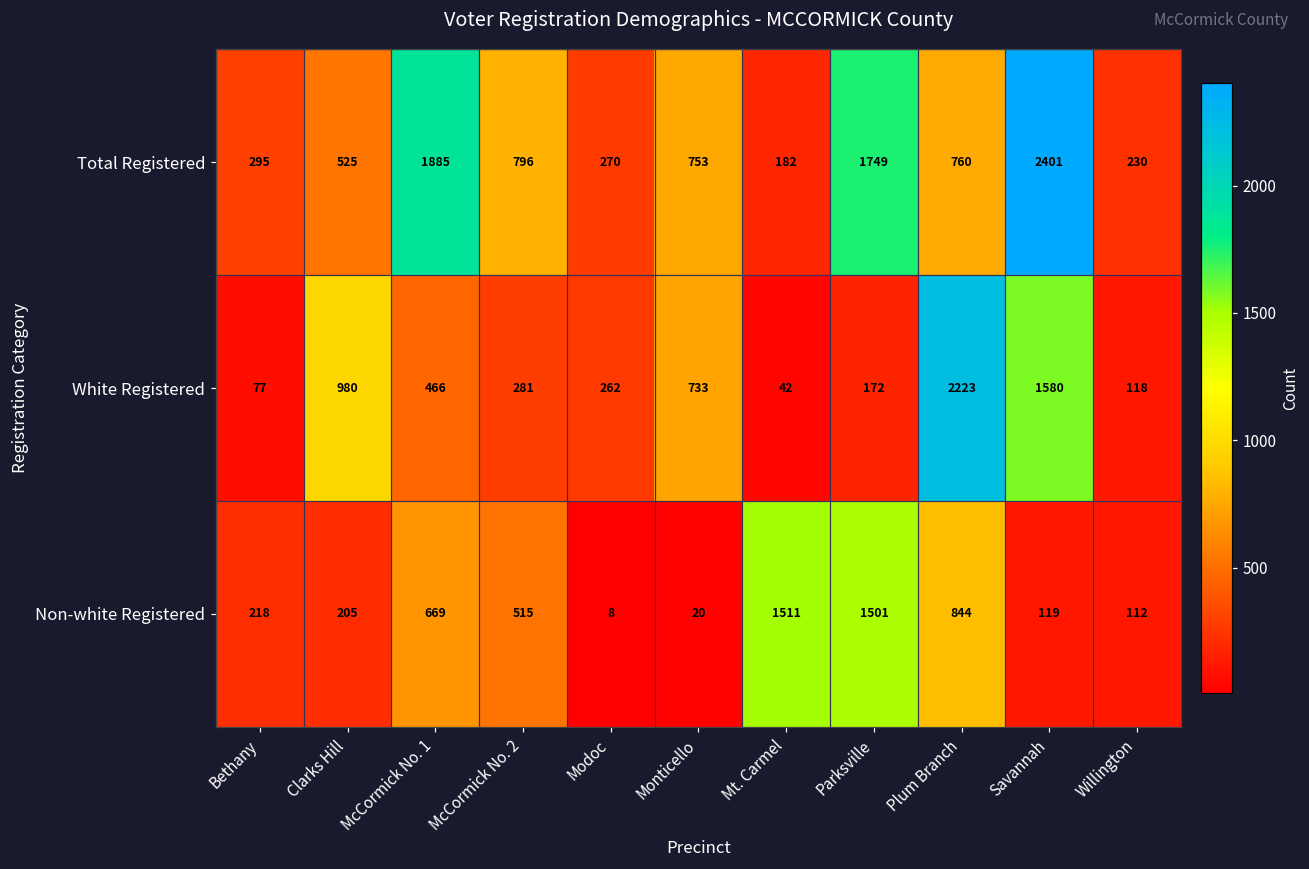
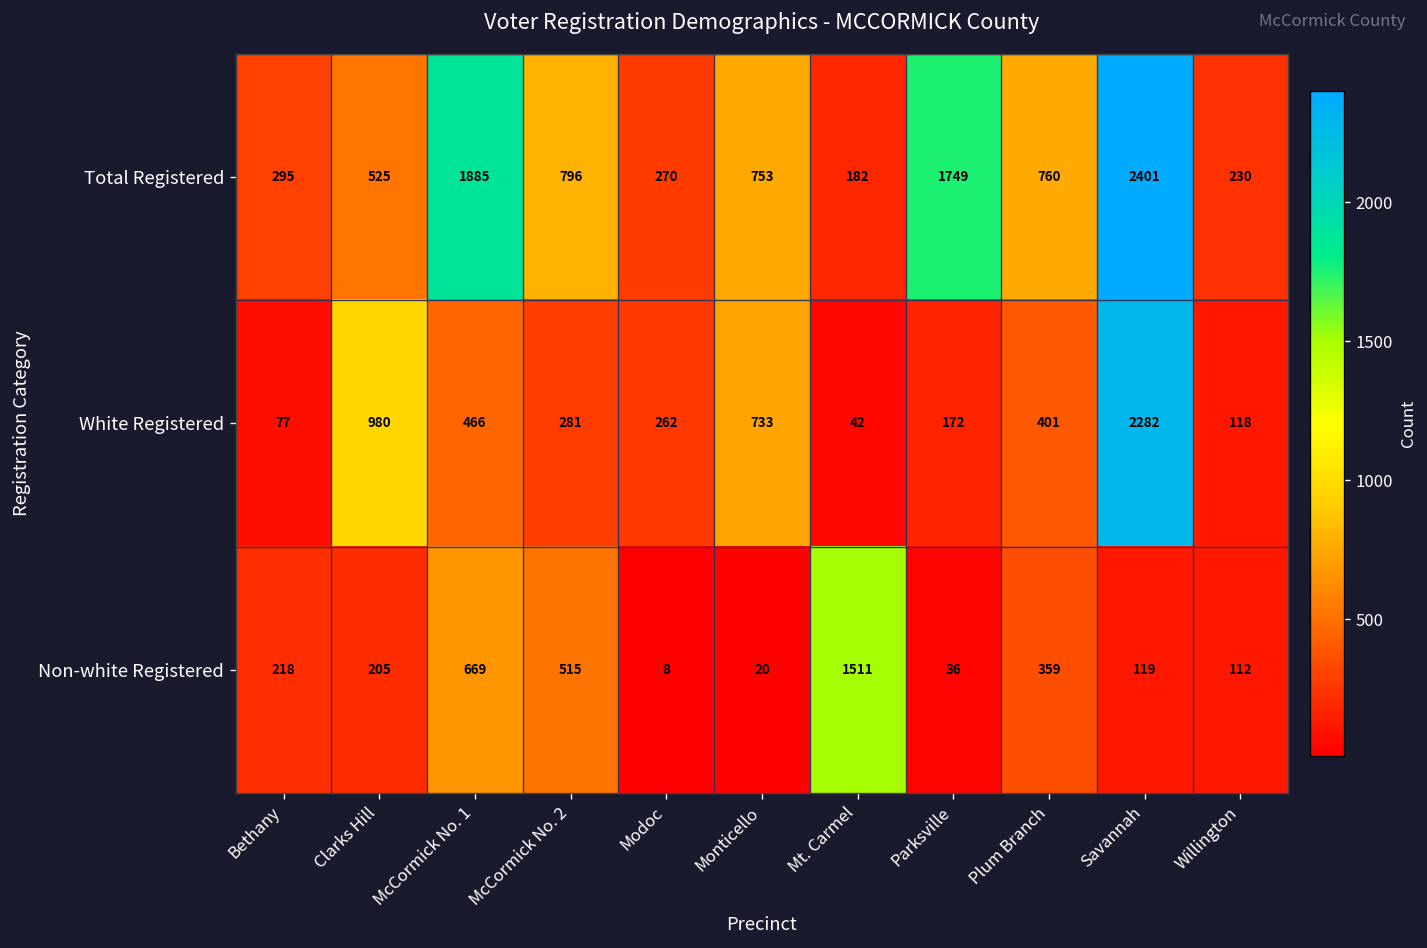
White Registered, Plum Branch: 2223 -> 401
White Registered, Savannah: 1580 -> 2282
Non-white Registered, Parksville: 1501 -> 36
Non-white Registered, Plum Branch: 844 -> 359
